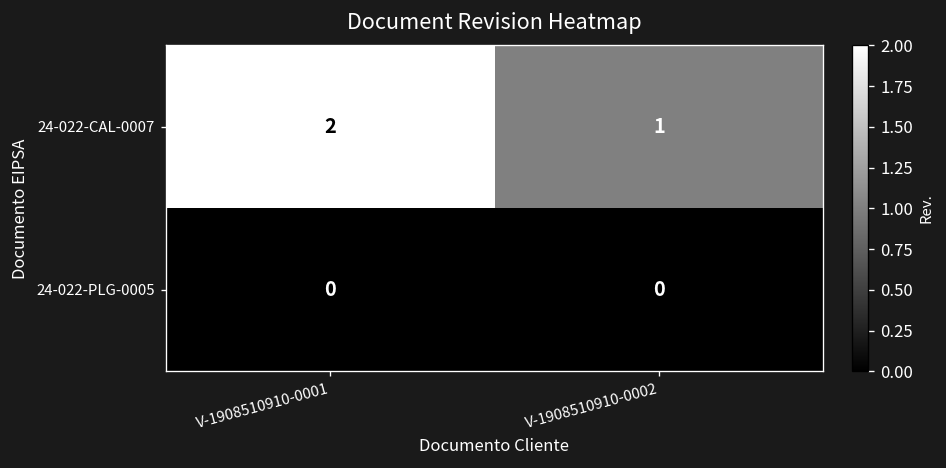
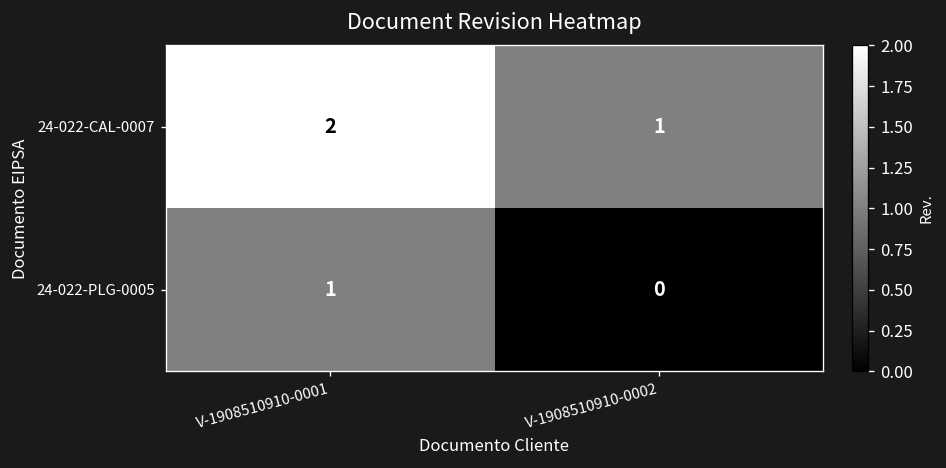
24-022-PLG-0005, V-1908510910-0001: 0 -> 1
